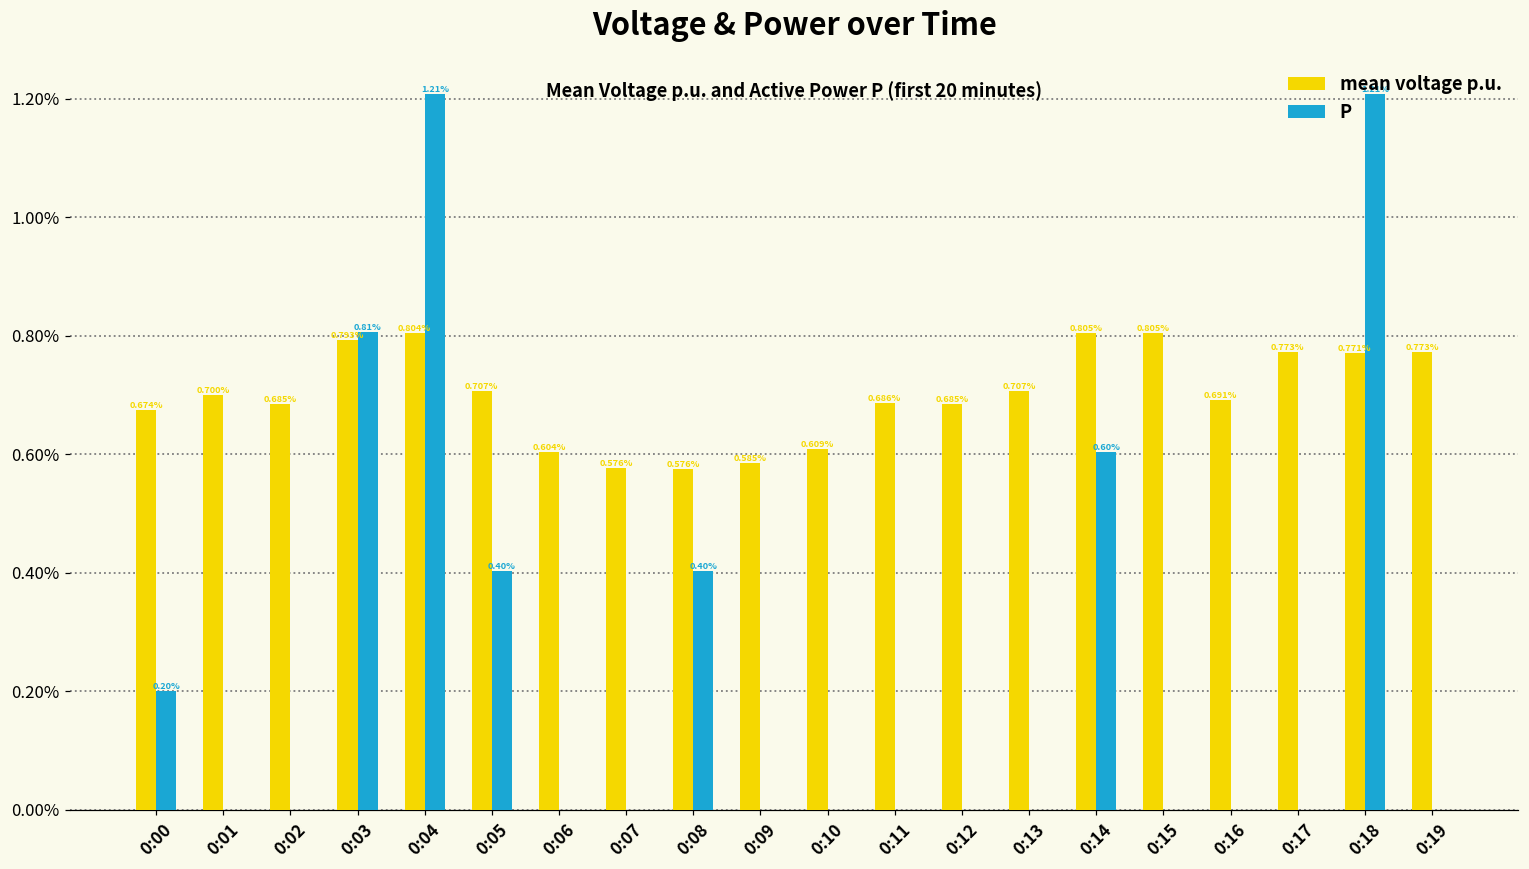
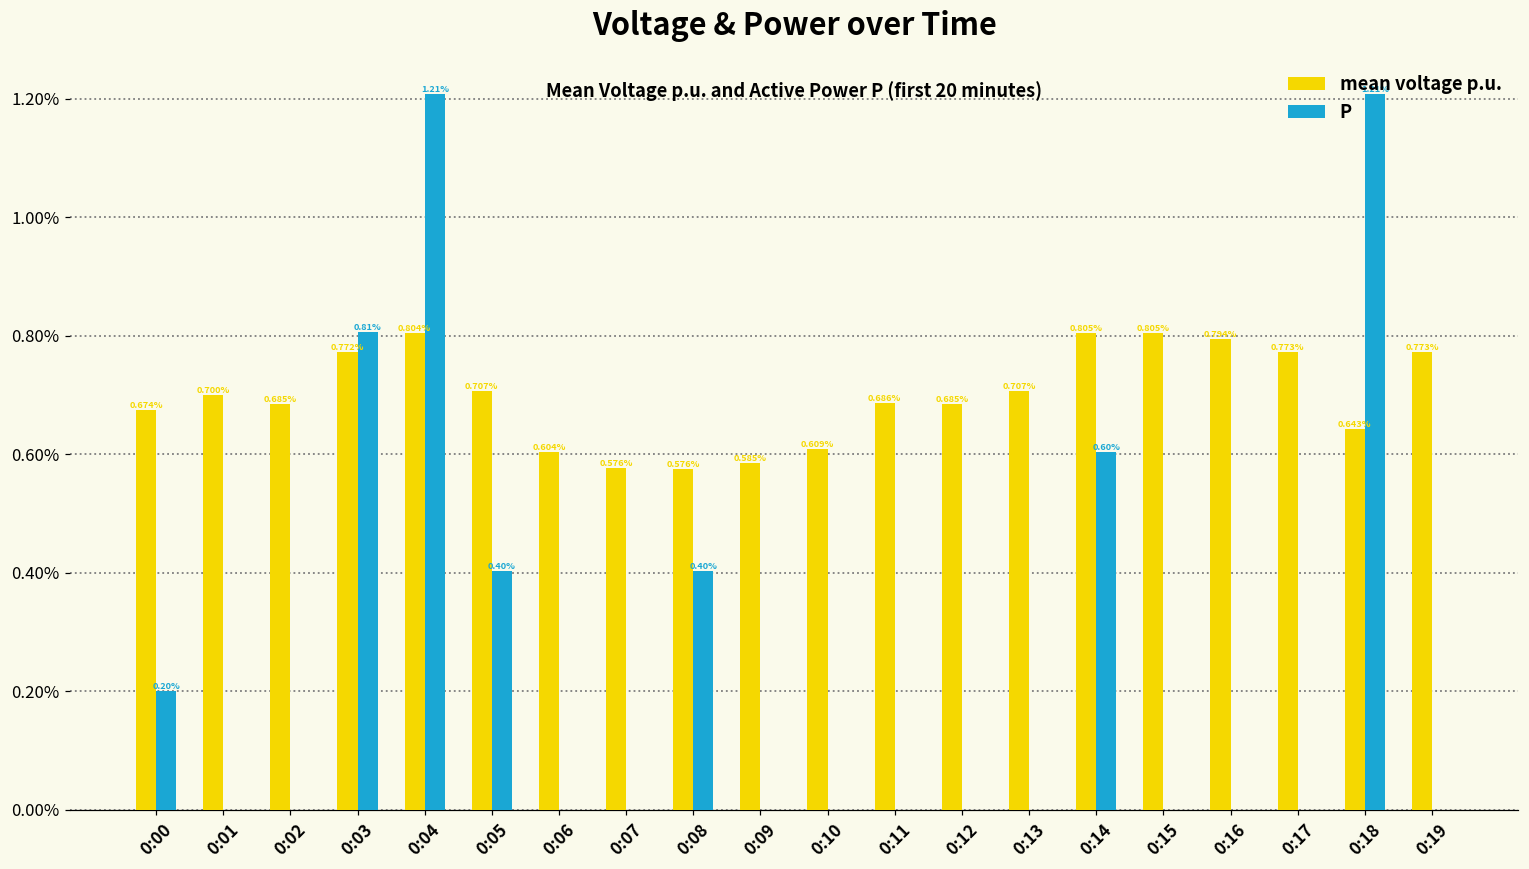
mean voltage p.u., 0:03: 0.793% -> 0.772%
mean voltage p.u., 0:16: 0.691% -> 0.794%
mean voltage p.u., 0:18: 0.771% -> 0.643%
